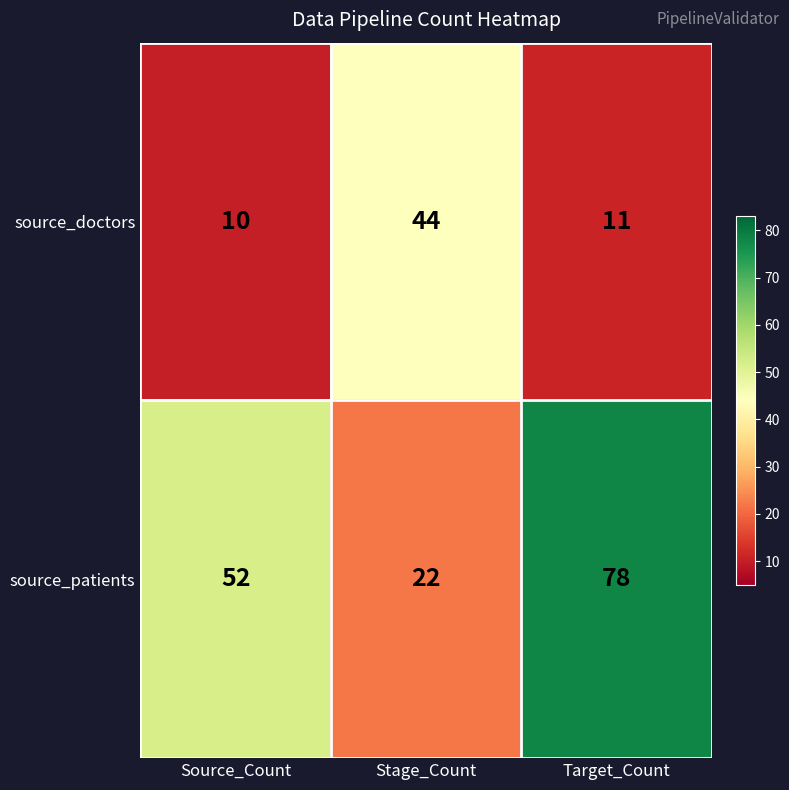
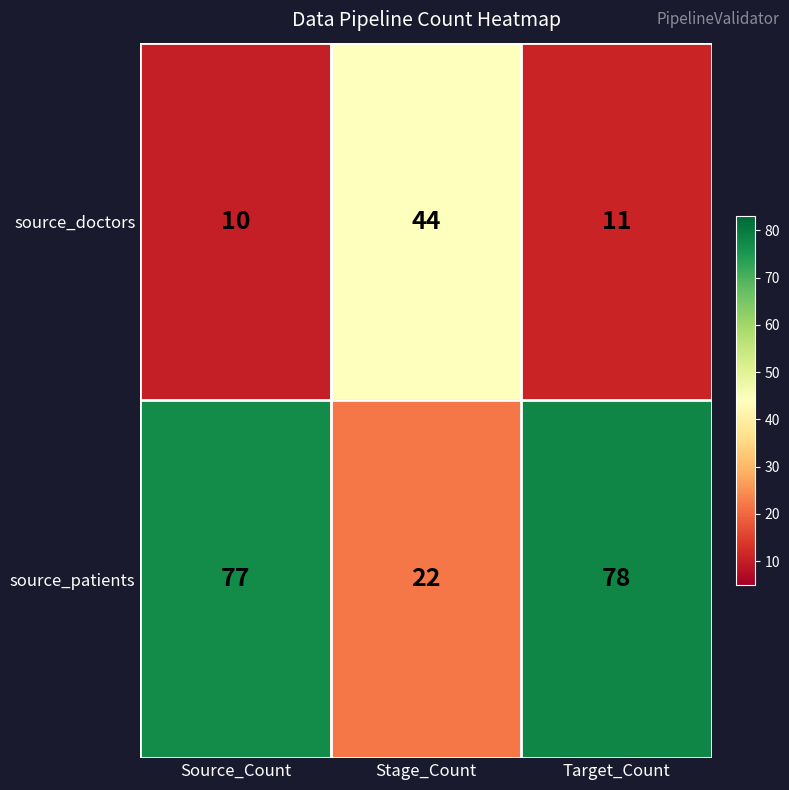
source_patients, Source_Count: 52 -> 77
